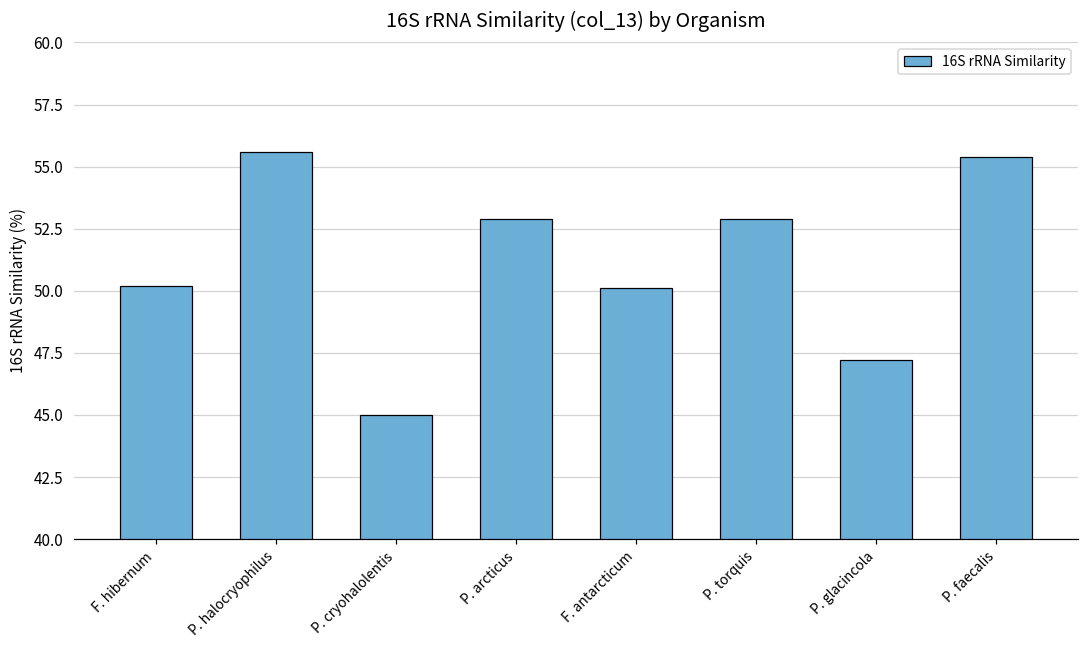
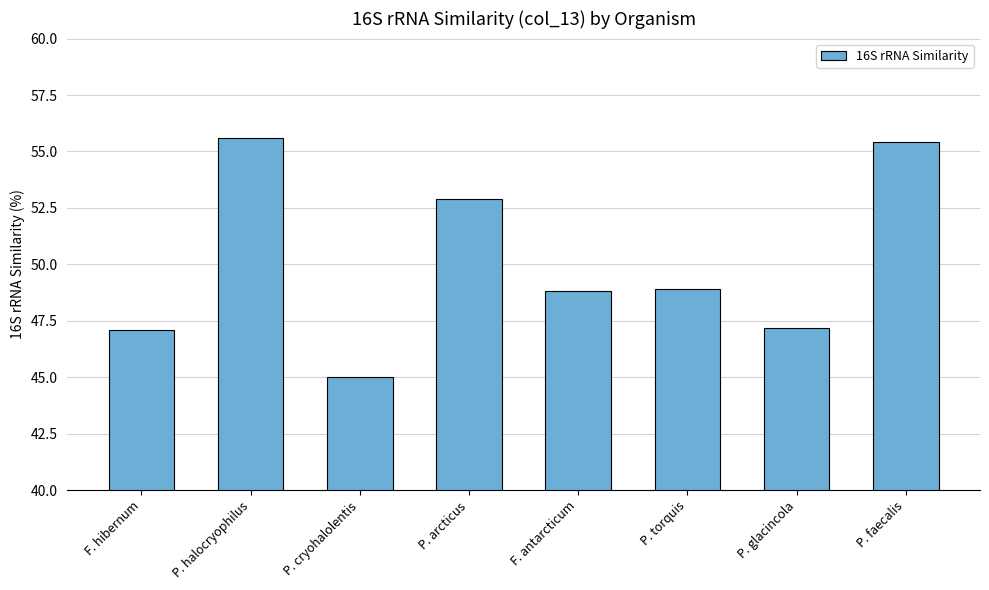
F. hibernum: 50.2 -> 47.1
F. antarcticum: 50.1 -> 48.8
P. torquis: 52.9 -> 48.9
